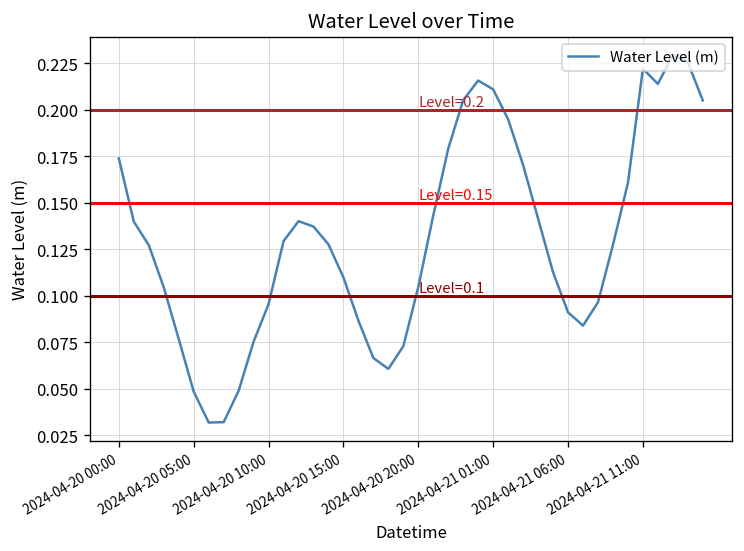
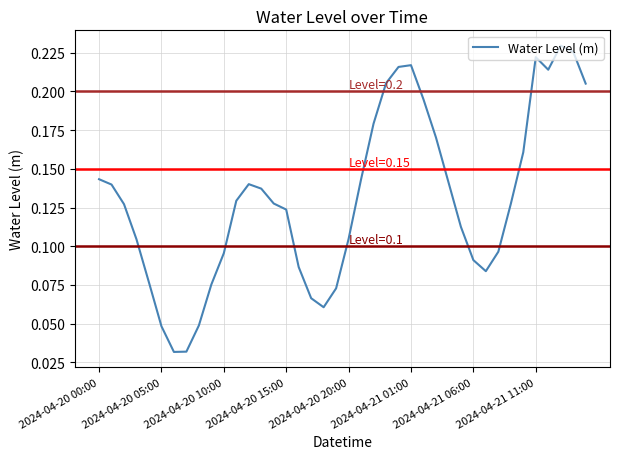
2024-04-20 00:00: 0.174 -> 0.143
2024-04-20 15:00: 0.110 -> 0.124
2024-04-21 01:00: 0.211 -> 0.217
